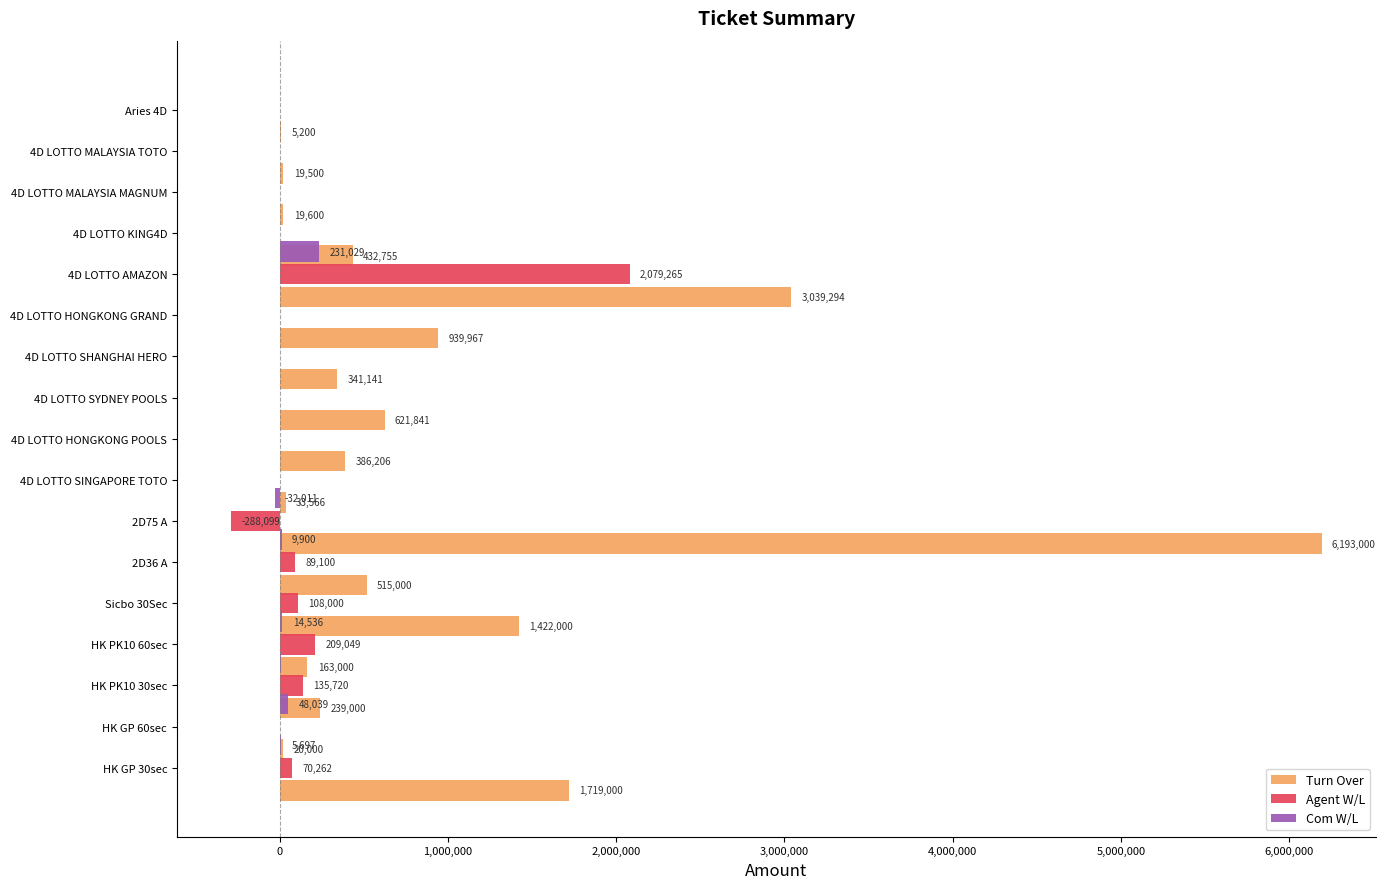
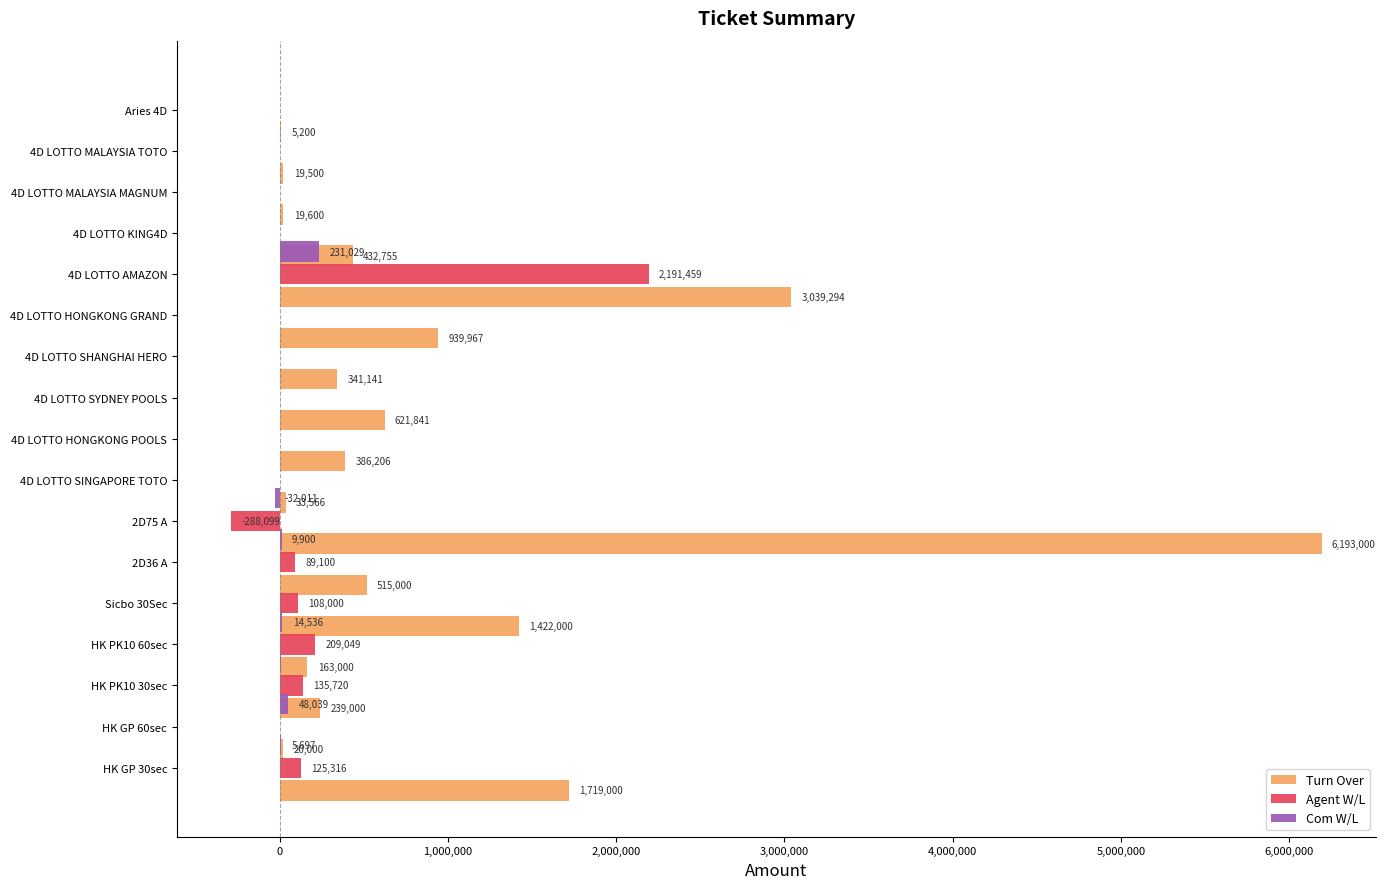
Agent W/L, 4D LOTTO AMAZON: 2,079,265 -> 2,191,459
Agent W/L, HK GP 30sec: 70,262 -> 125,316
